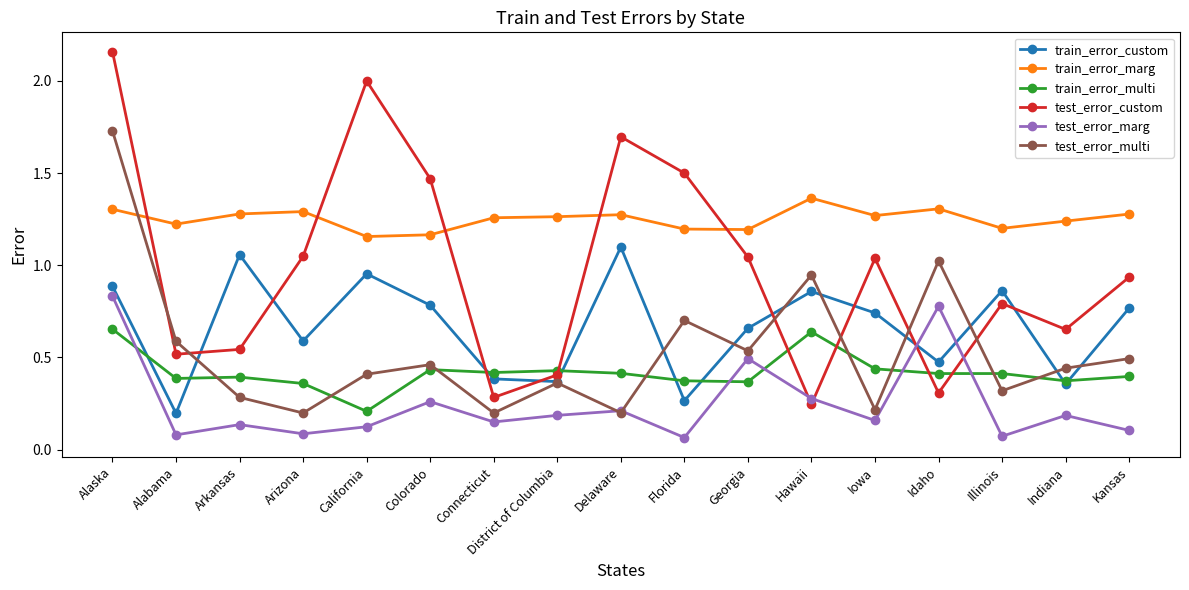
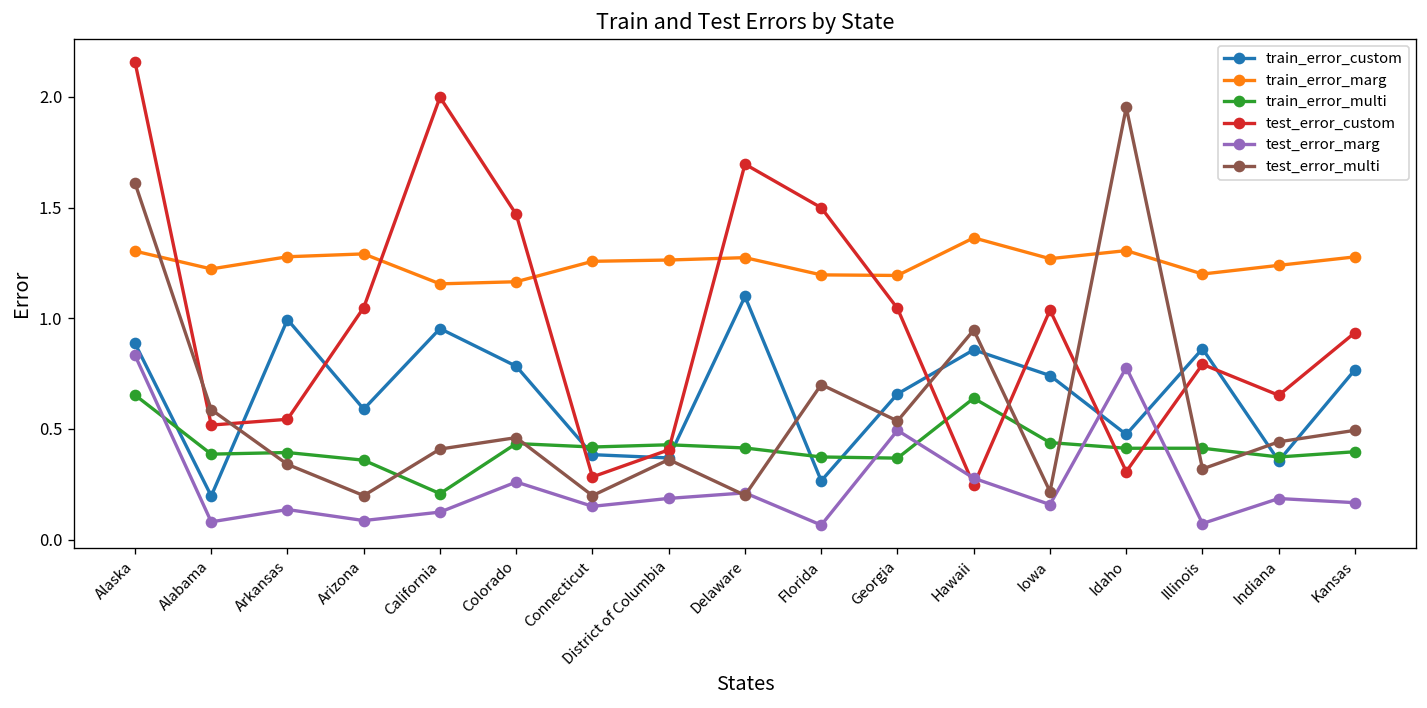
test_error_multi, Alaska: 1.73 -> 1.61
train_error_custom, Arkansas: 1.06 -> 0.99
test_error_multi, Arkansas: 0.28 -> 0.34
test_error_multi, Idaho: 1.02 -> 1.95
test_error_marg, Kansas: 0.10 -> 0.17
